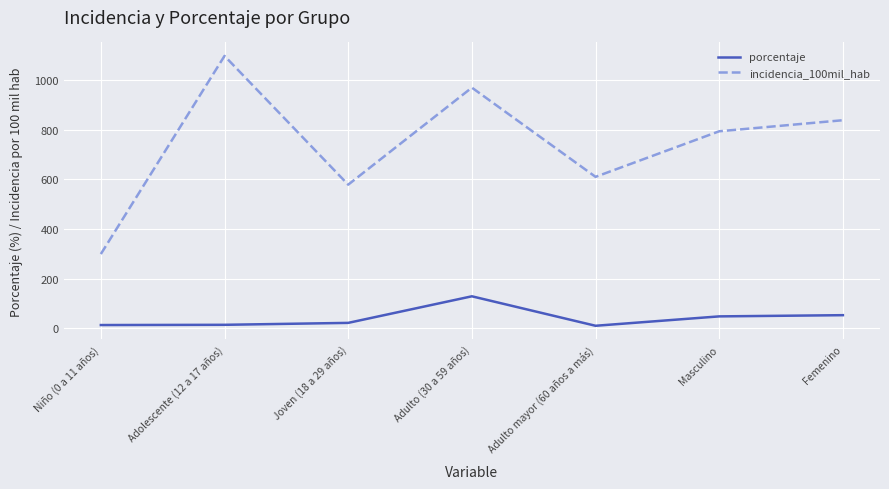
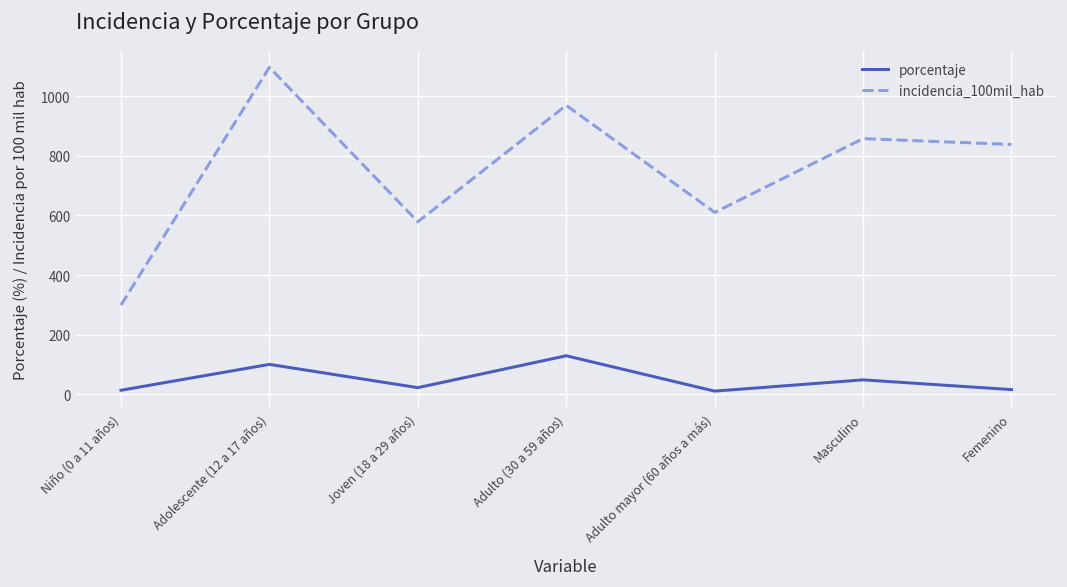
porcentaje, Adolescente (12 a 17 años): 10 -> 100
incidencia_100mil_hab, Masculino: 790 -> 860
porcentaje, Femenino: 50 -> 10
